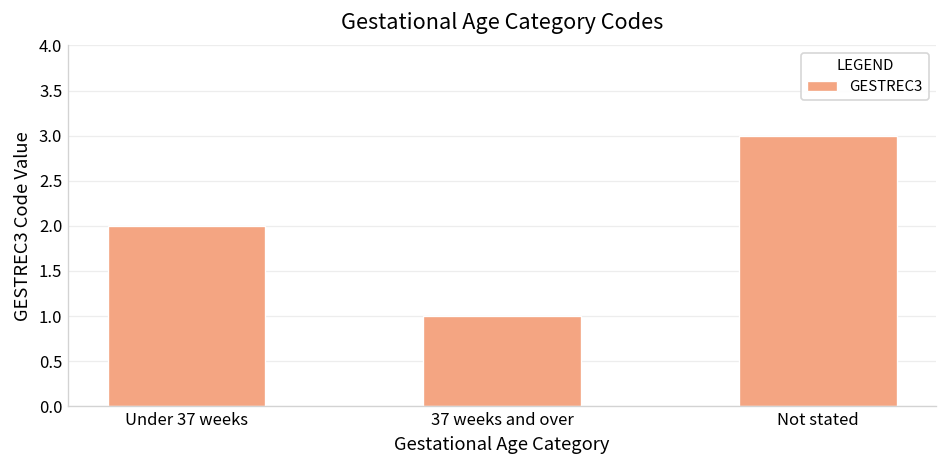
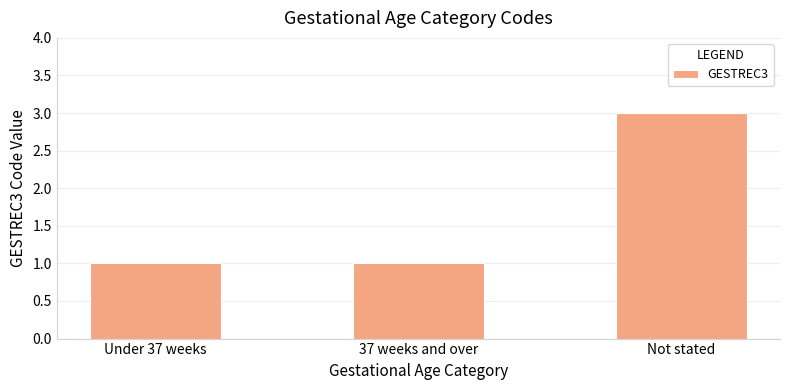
Under 37 weeks: 2 -> 1
